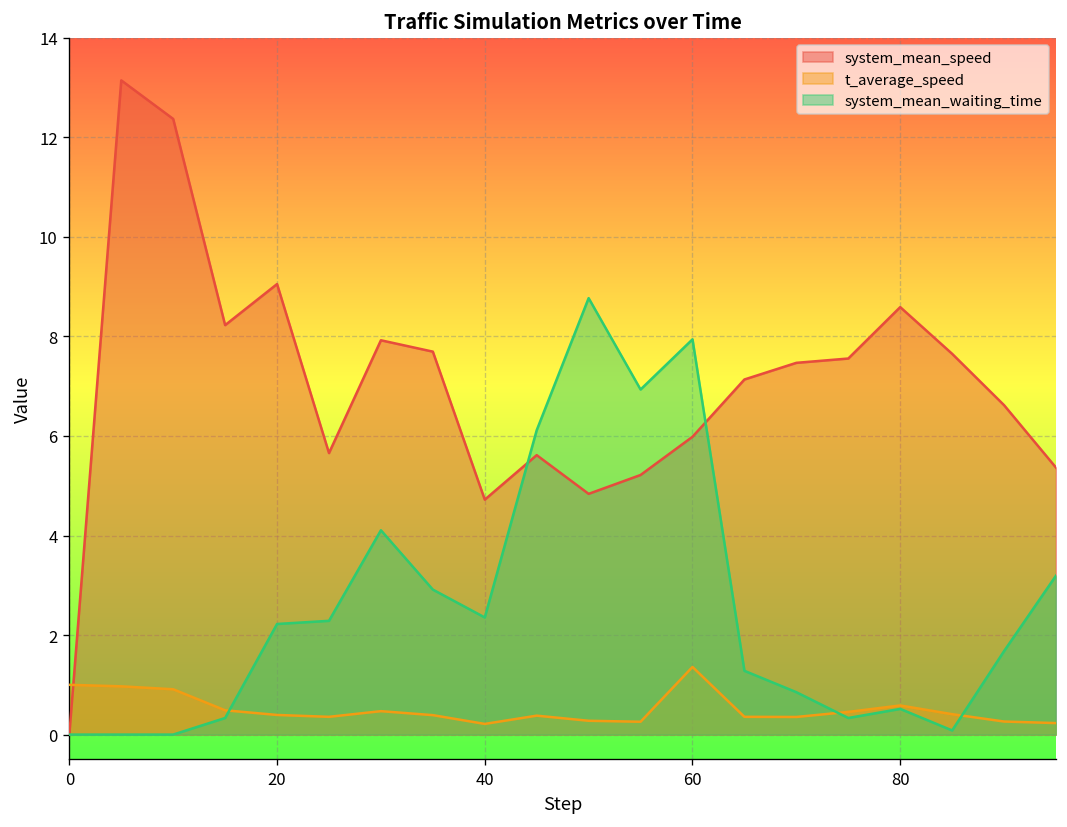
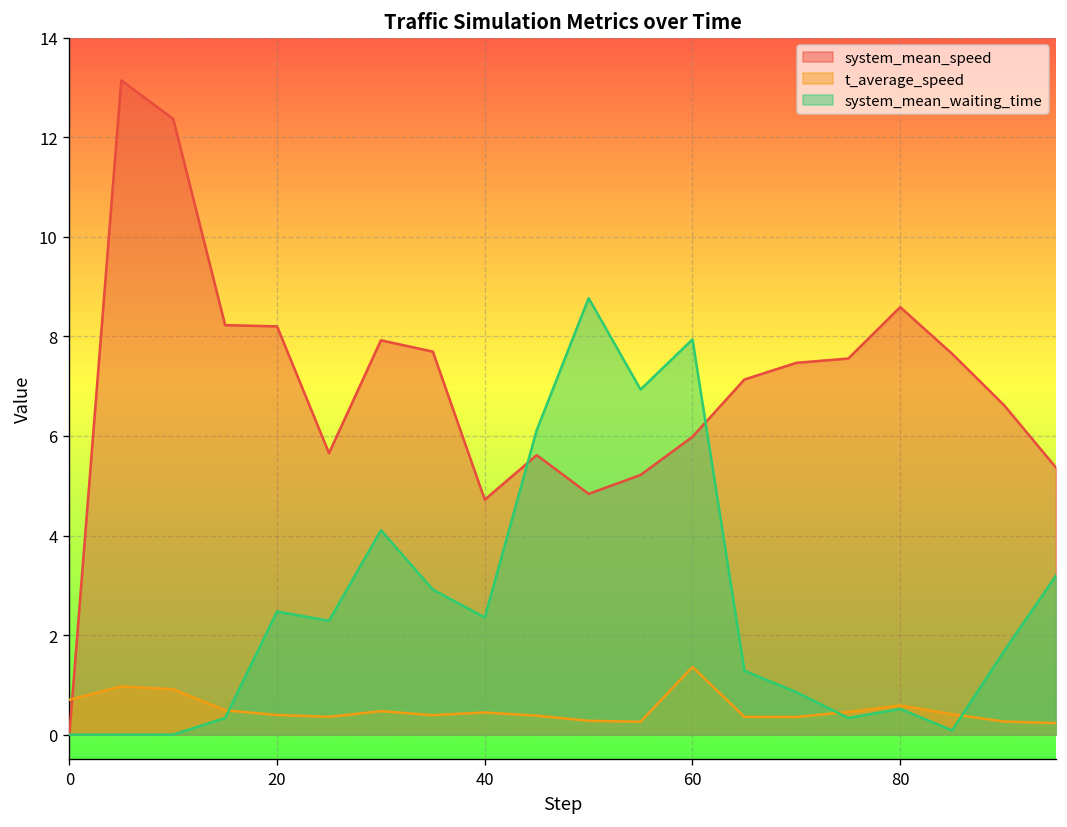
t_average_speed, 0: 1.0 -> 0.7
system_mean_speed, 20: 9.1 -> 8.2
system_mean_waiting_time, 20: 2.2 -> 2.5
t_average_speed, 40: 0.2 -> 0.4
